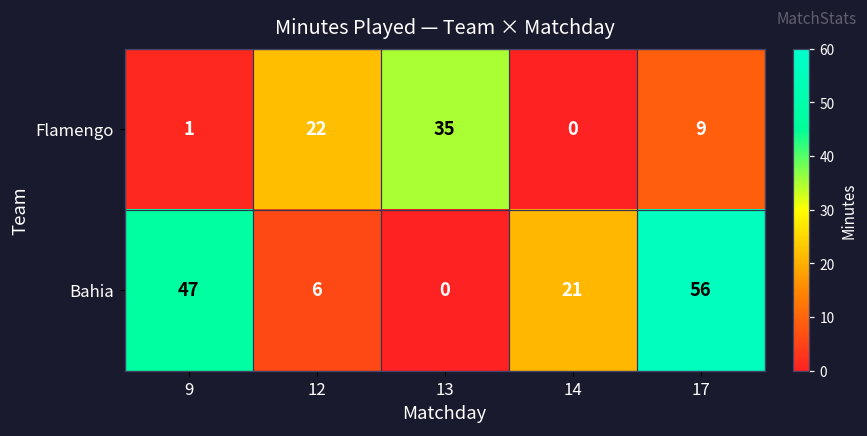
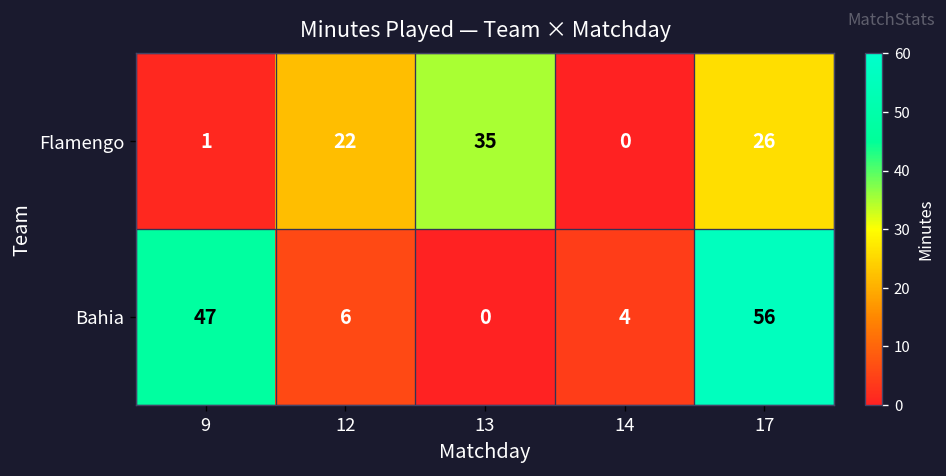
Flamengo, 17: 9 -> 26
Bahia, 14: 21 -> 4
